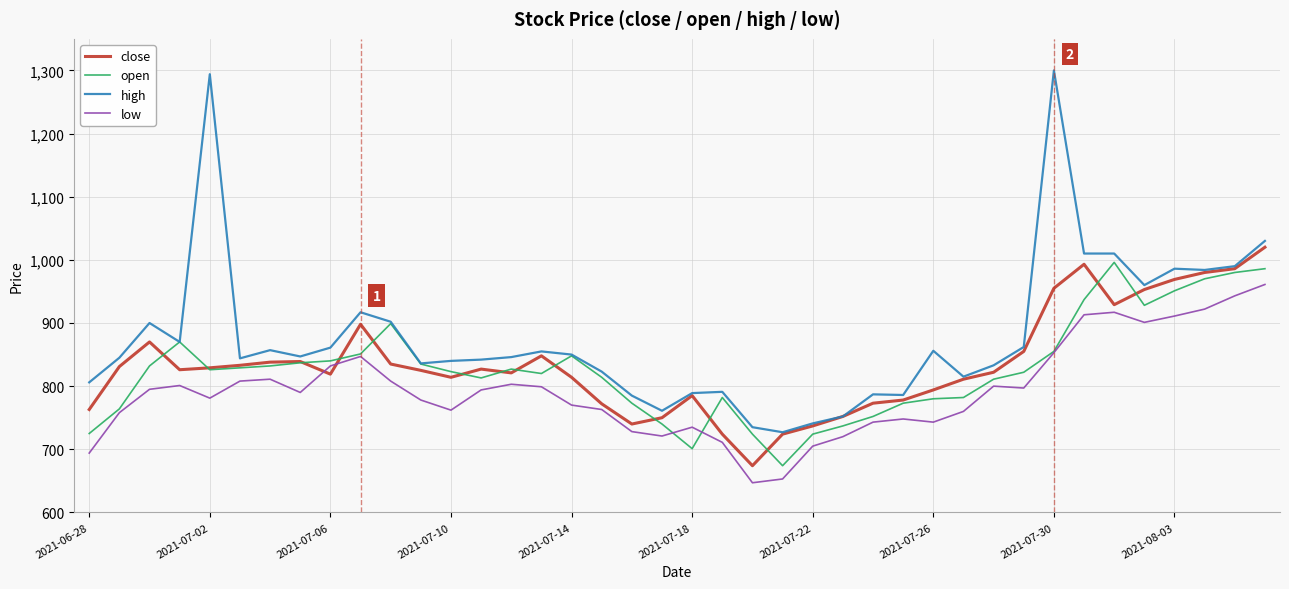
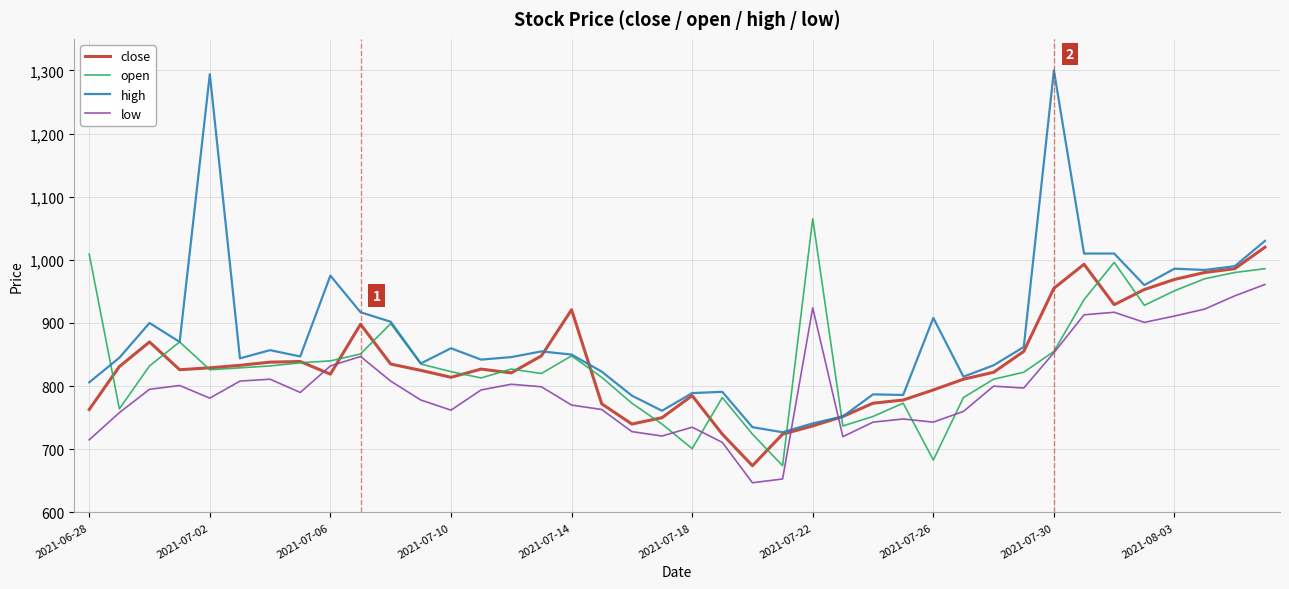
open, 2021-06-28: 730 -> 1,010
low, 2021-06-28: 690 -> 720
high, 2021-07-06: 860 -> 980
high, 2021-07-10: 840 -> 860
close, 2021-07-14: 810 -> 920
open, 2021-07-22: 720 -> 1,070
low, 2021-07-22: 710 -> 920
open, 2021-07-26: 780 -> 680
high, 2021-07-26: 860 -> 910
